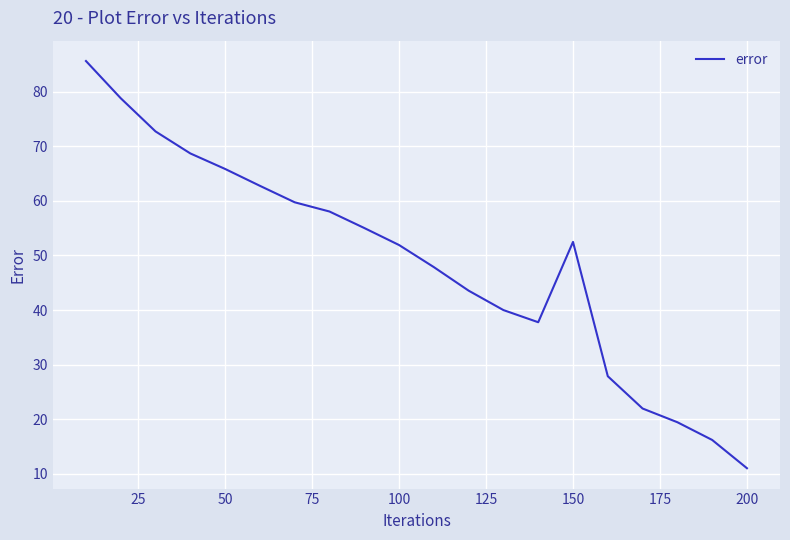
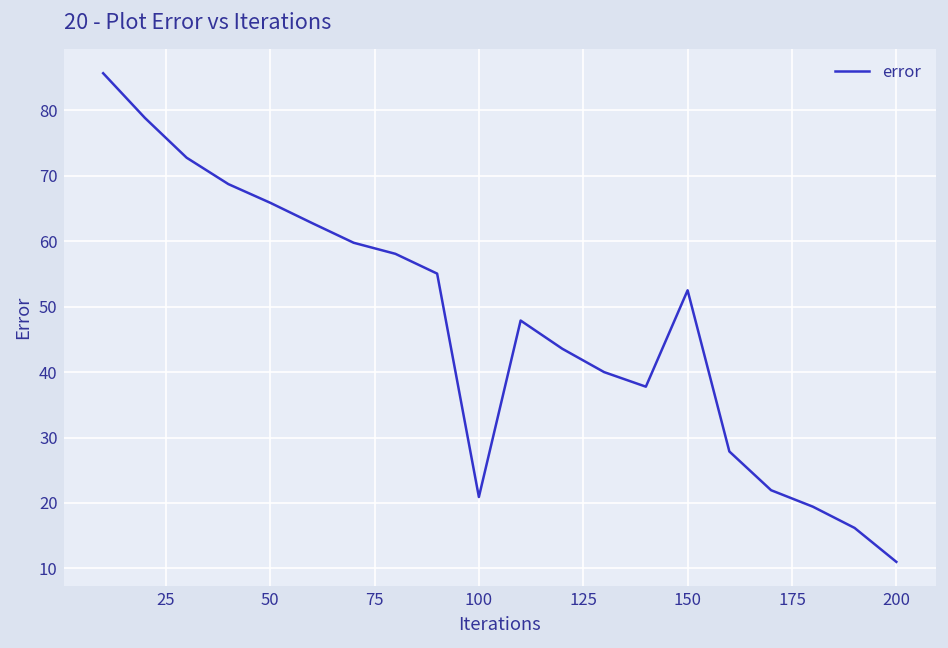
100: 52 -> 21
